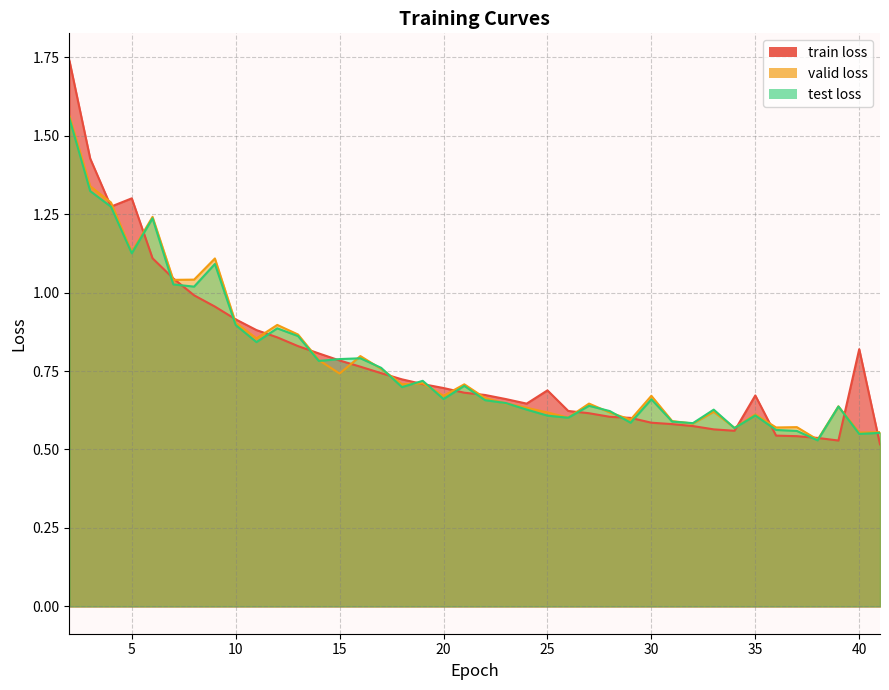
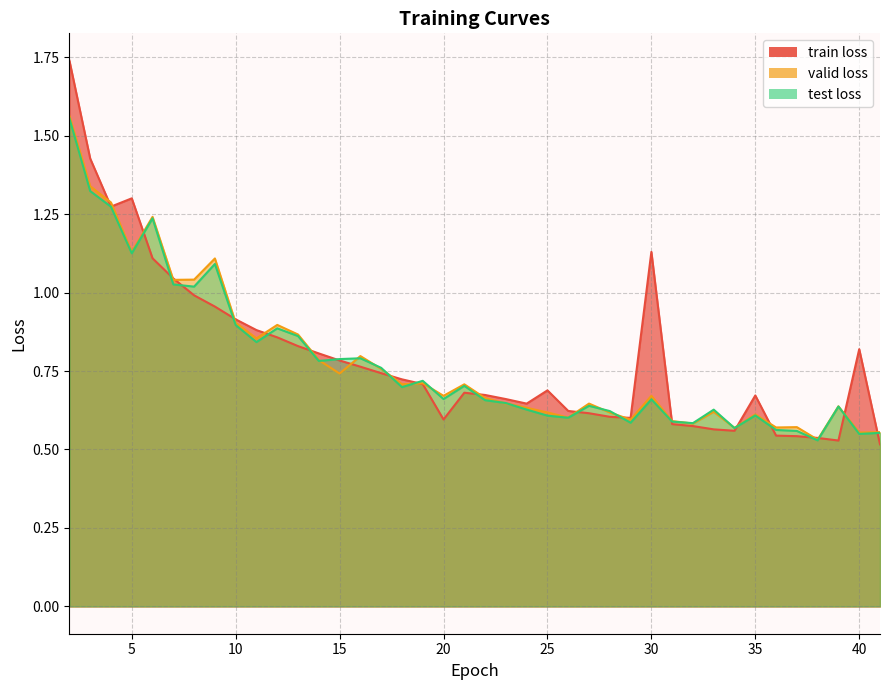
train loss, 20: 0.70 -> 0.60
train loss, 30: 0.59 -> 1.13
